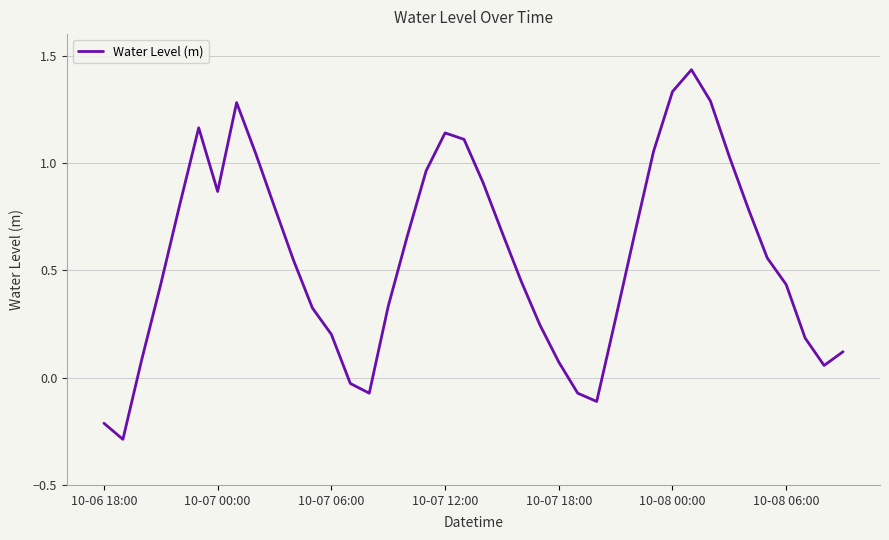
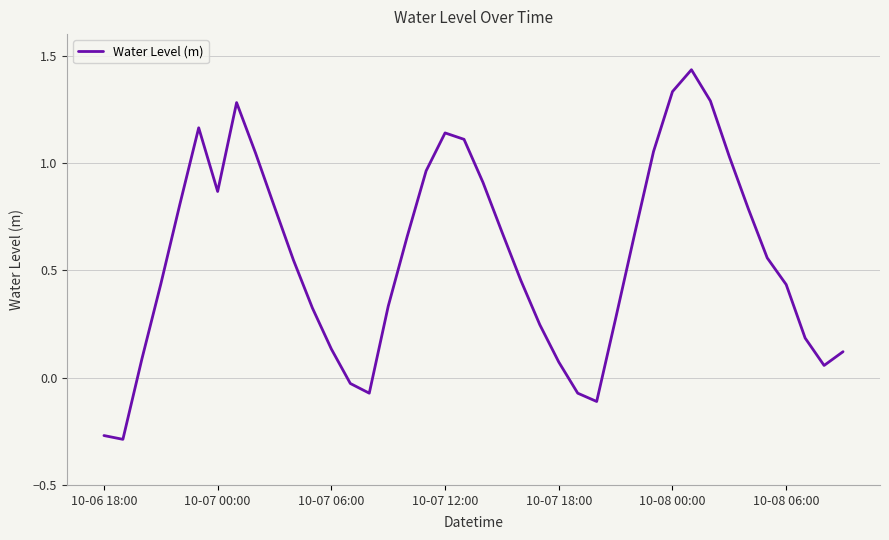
10-06 18:00: -0.21 -> -0.27
10-07 06:00: 0.20 -> 0.13
